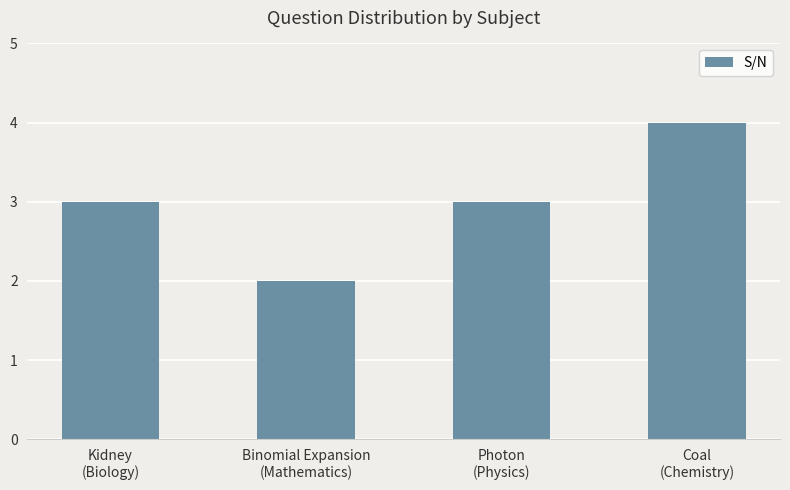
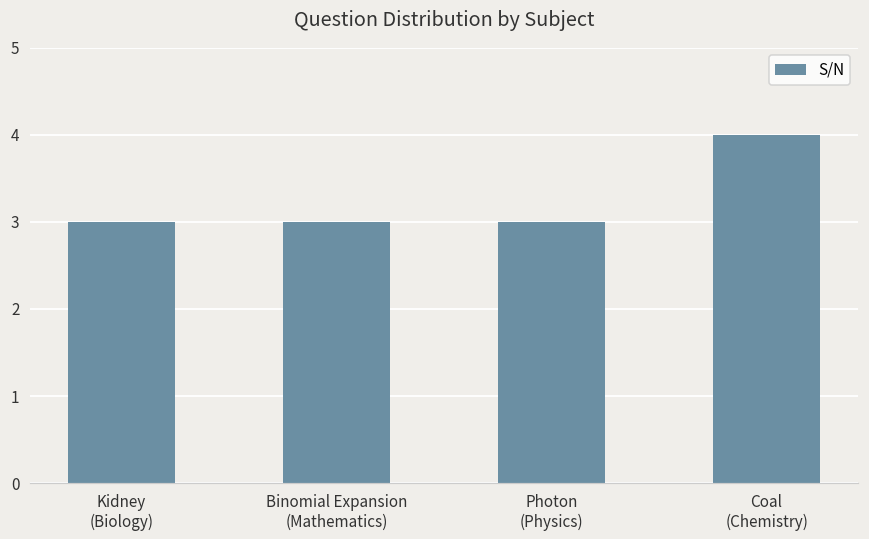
Binomial Expansion (Mathematics): 2 -> 3
